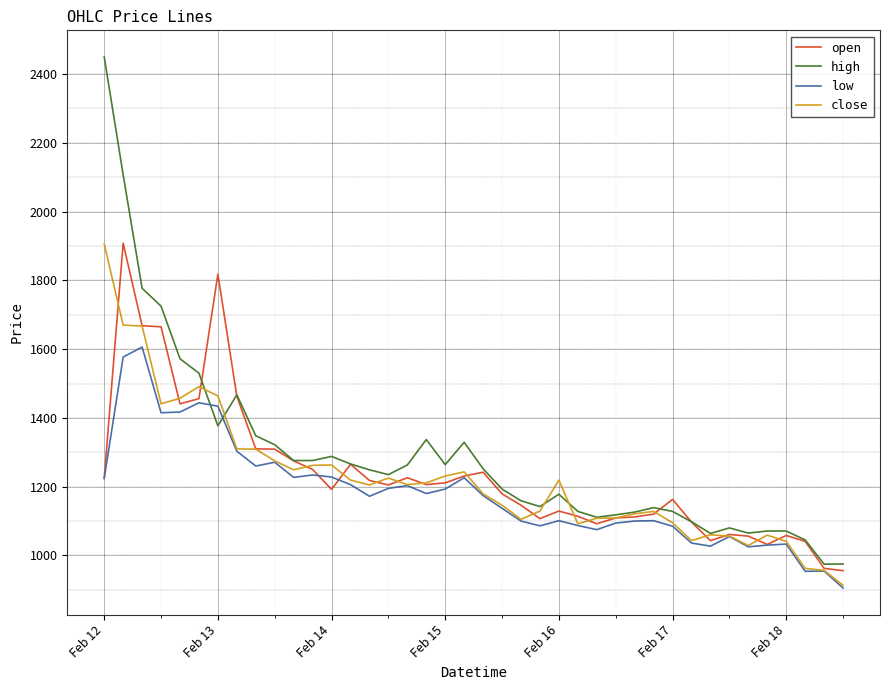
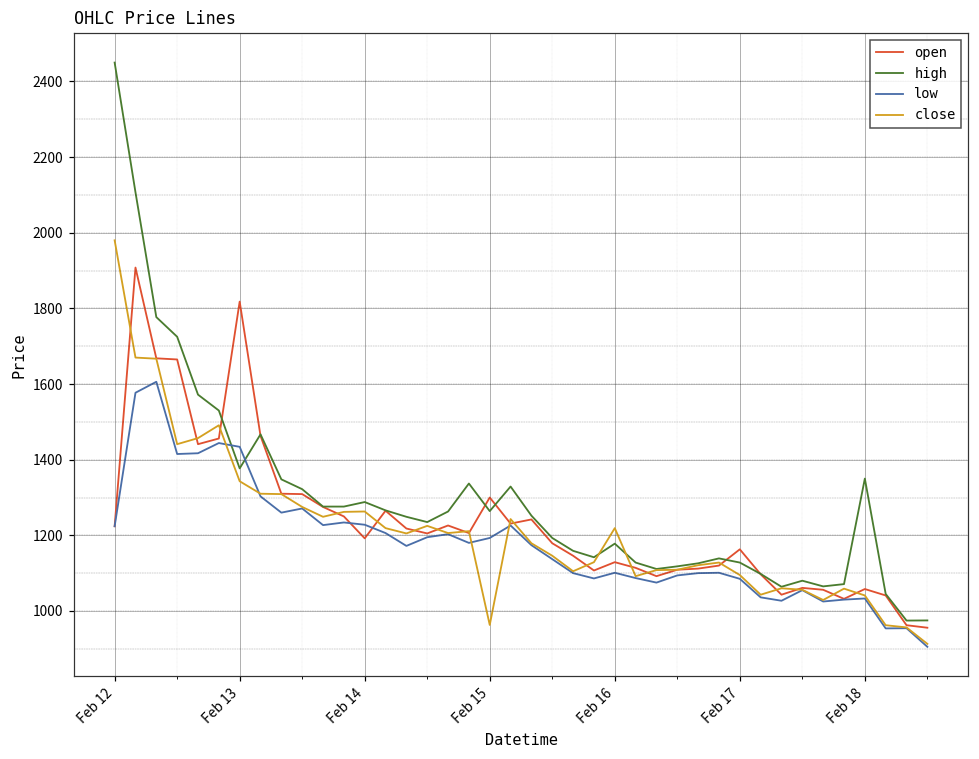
close, Feb 12: 1910 -> 1980
close, Feb 13: 1460 -> 1340
open, Feb 15: 1210 -> 1300
close, Feb 15: 1230 -> 960
high, Feb 18: 1070 -> 1350
